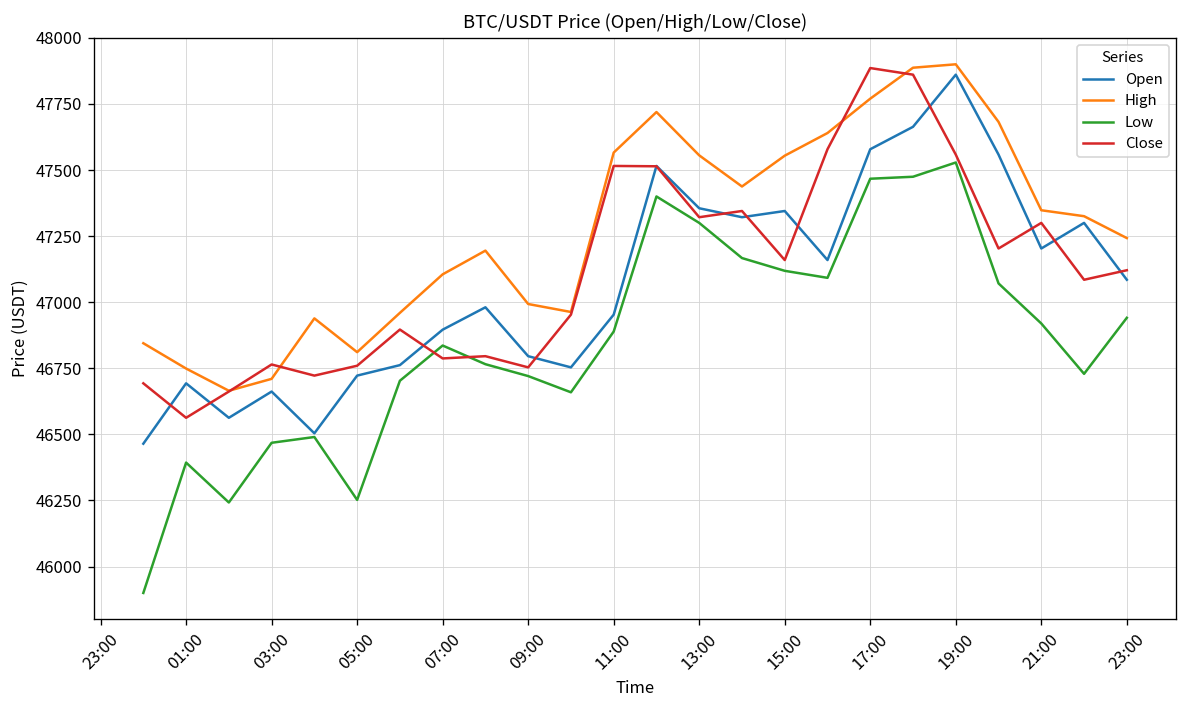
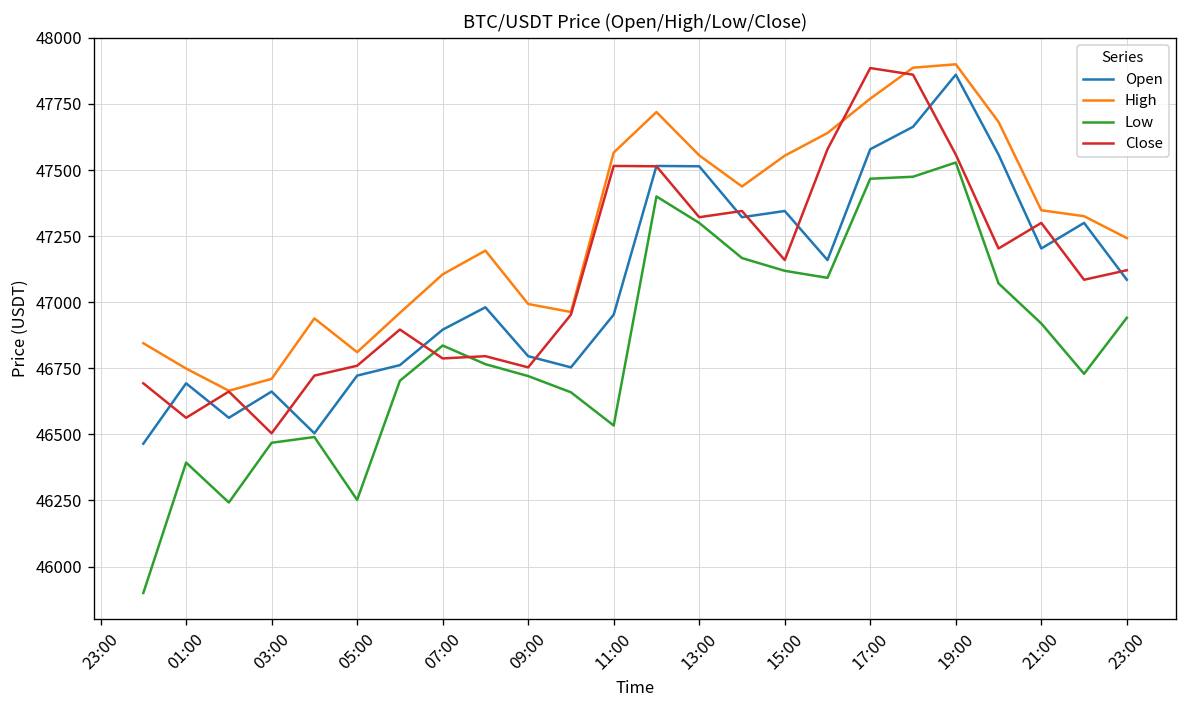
Close, 03:00: 46760 -> 46500
Low, 11:00: 46890 -> 46530
Open, 13:00: 47360 -> 47510
